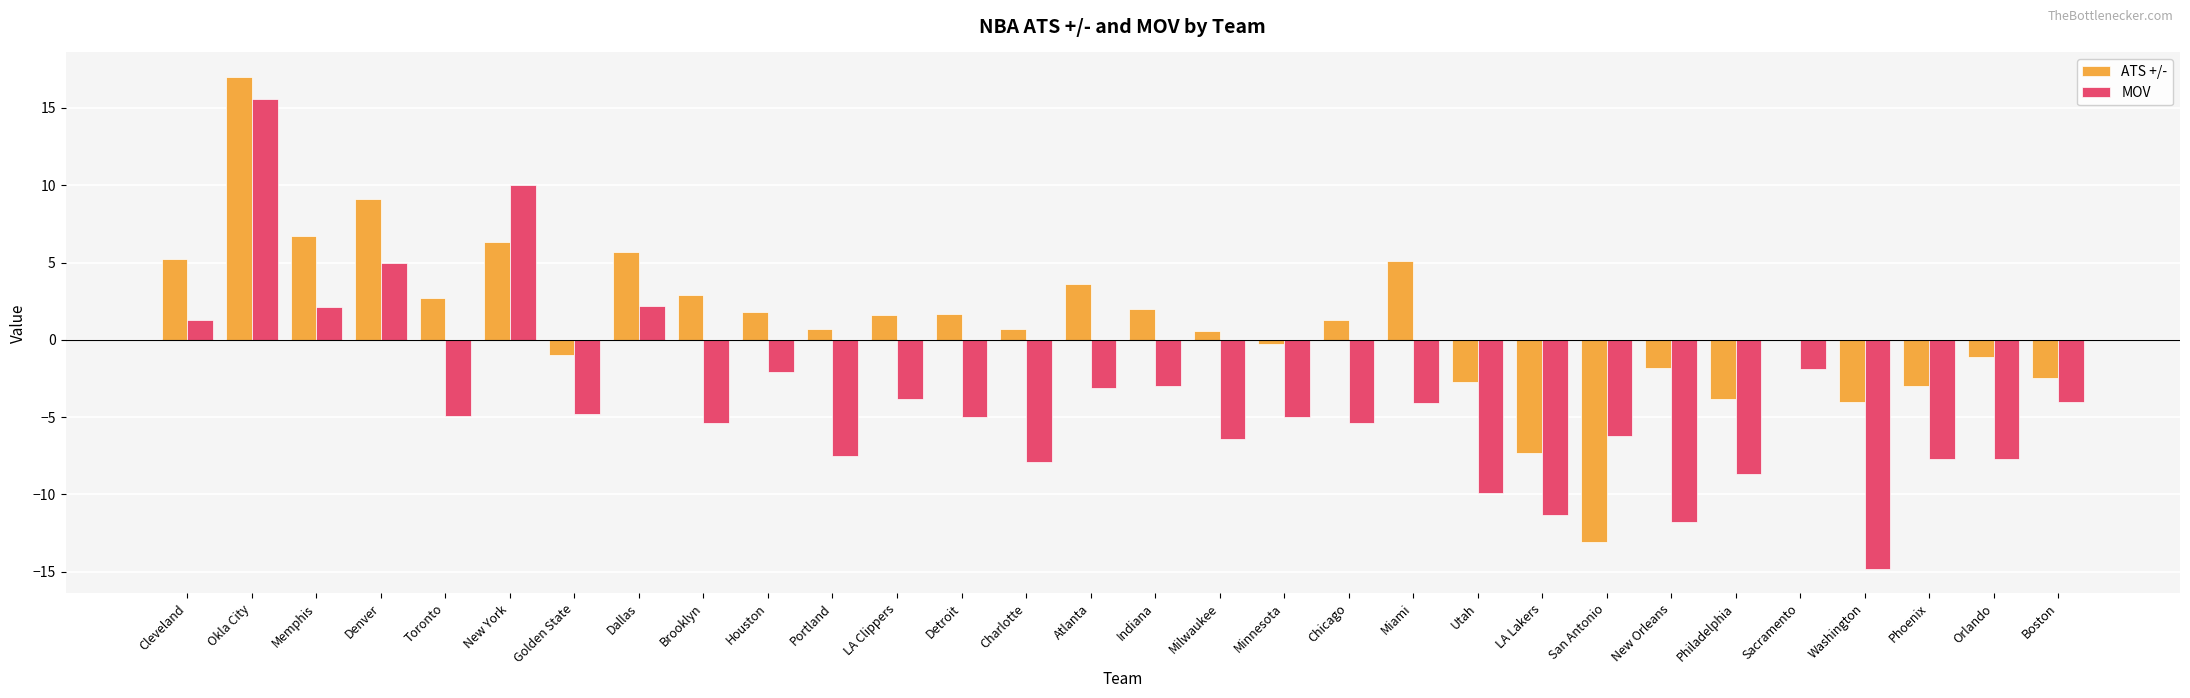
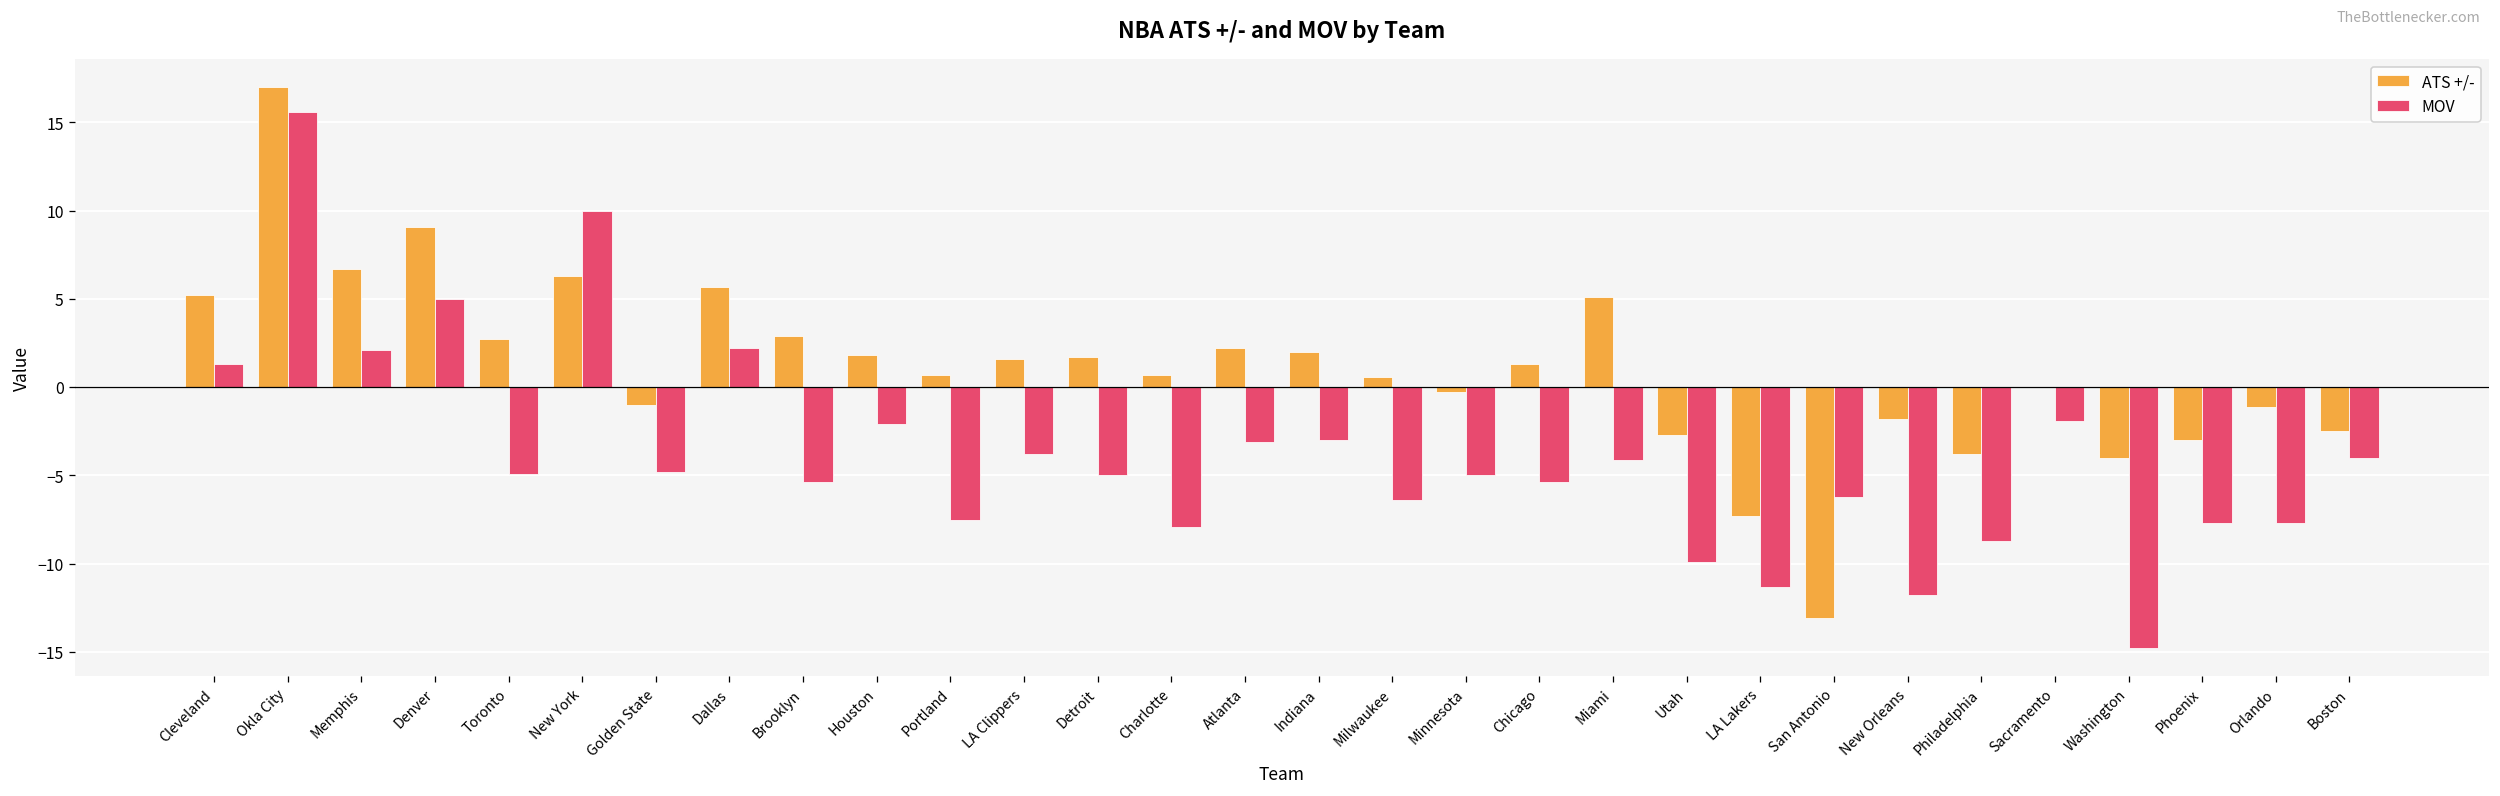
ATS +/-, Atlanta: 3.6 -> 2.2
